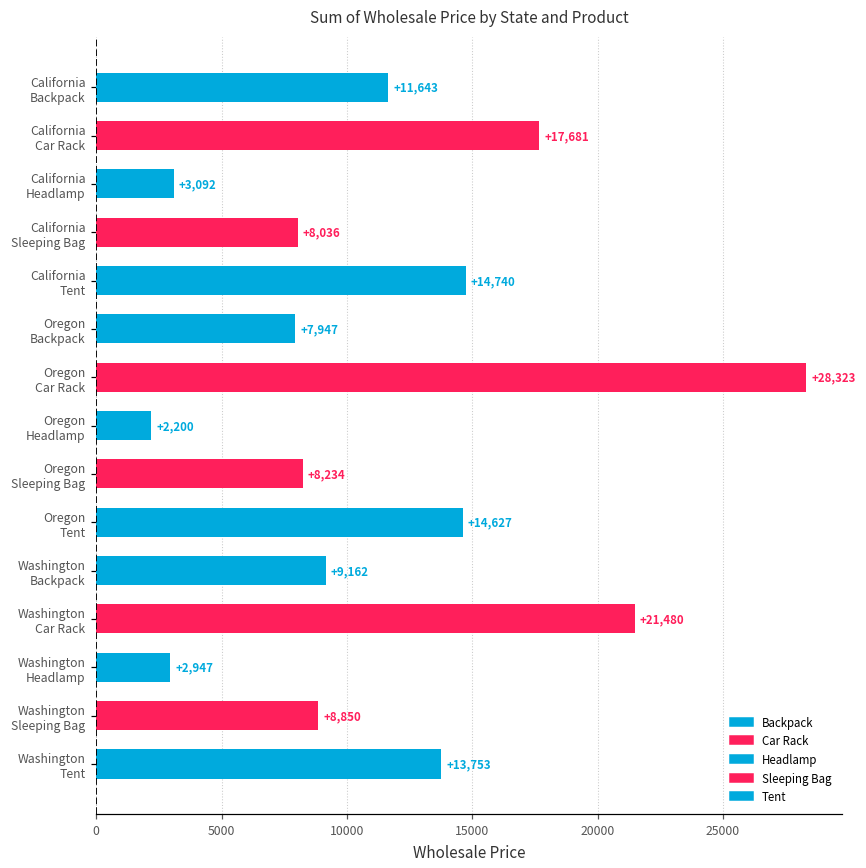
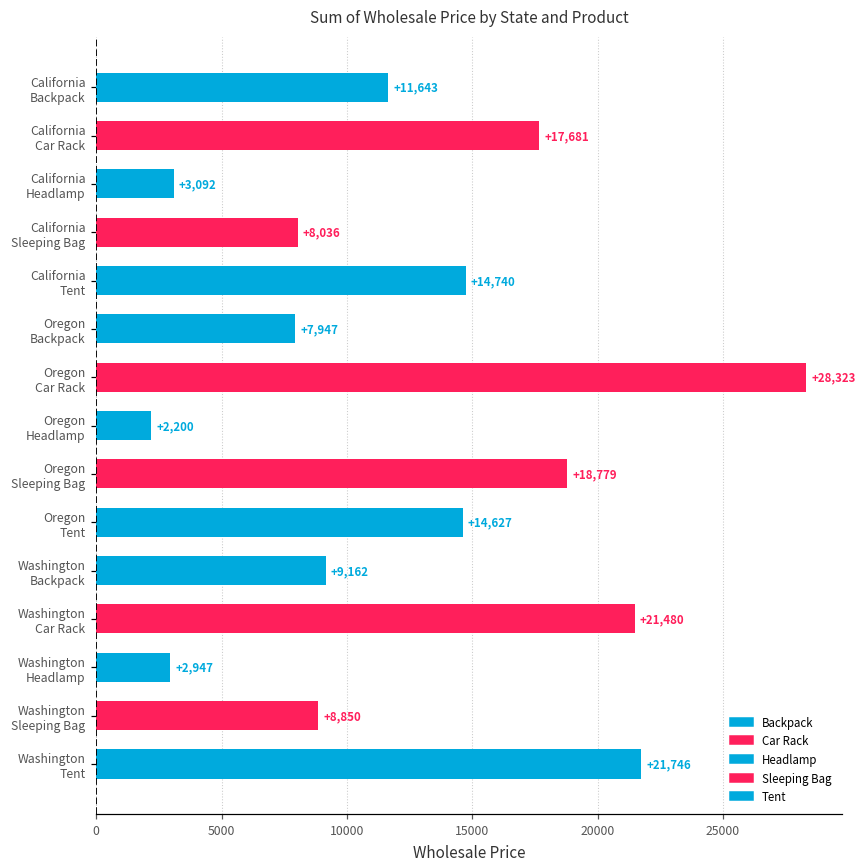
Oregon Sleeping Bag: +8,234 -> +18,779
Washington Tent: +13,753 -> +21,746
